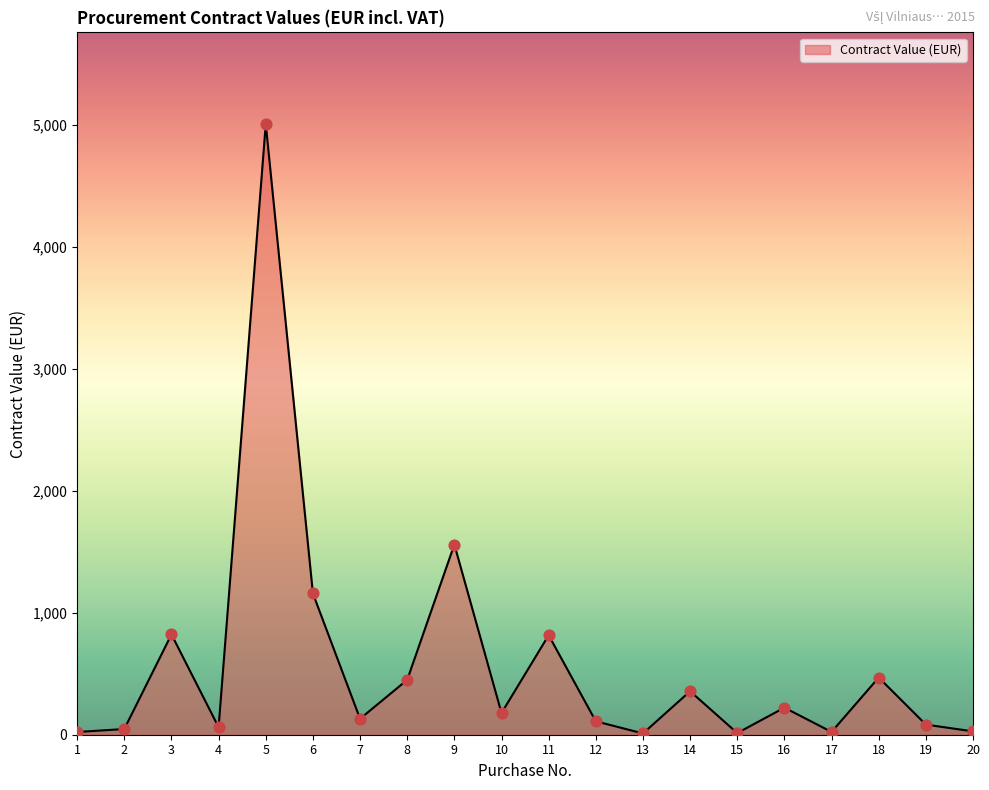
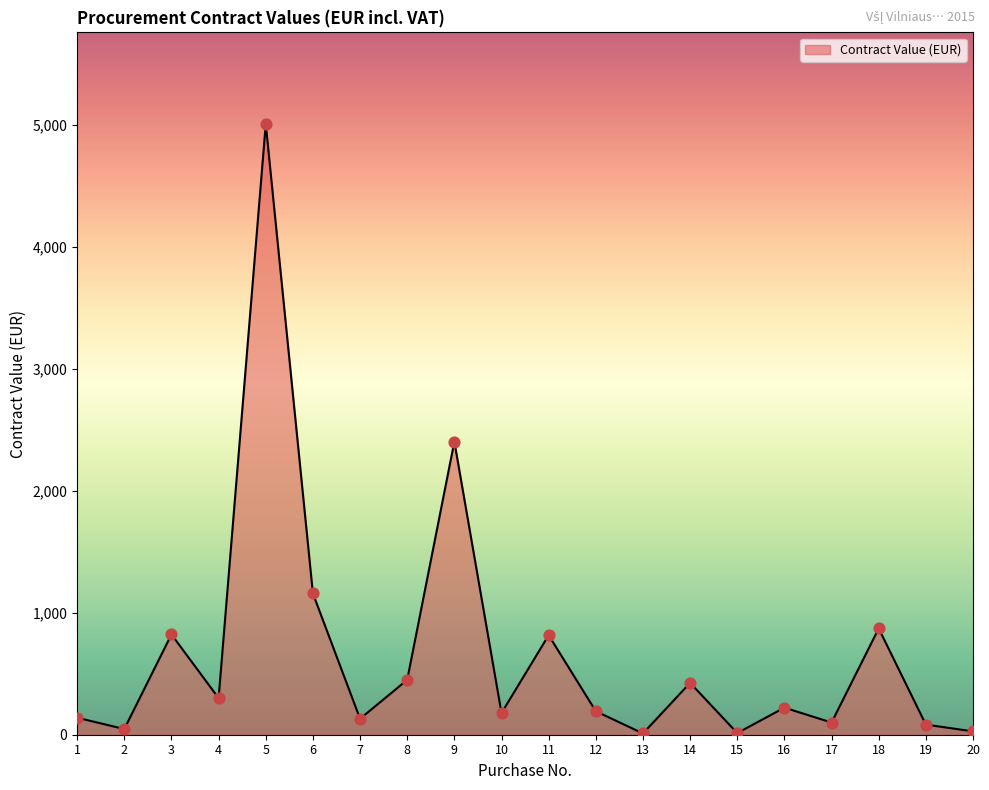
1: 20 -> 140
4: 60 -> 300
9: 1,560 -> 2,400
12: 110 -> 190
14: 360 -> 430
17: 20 -> 100
18: 470 -> 870
